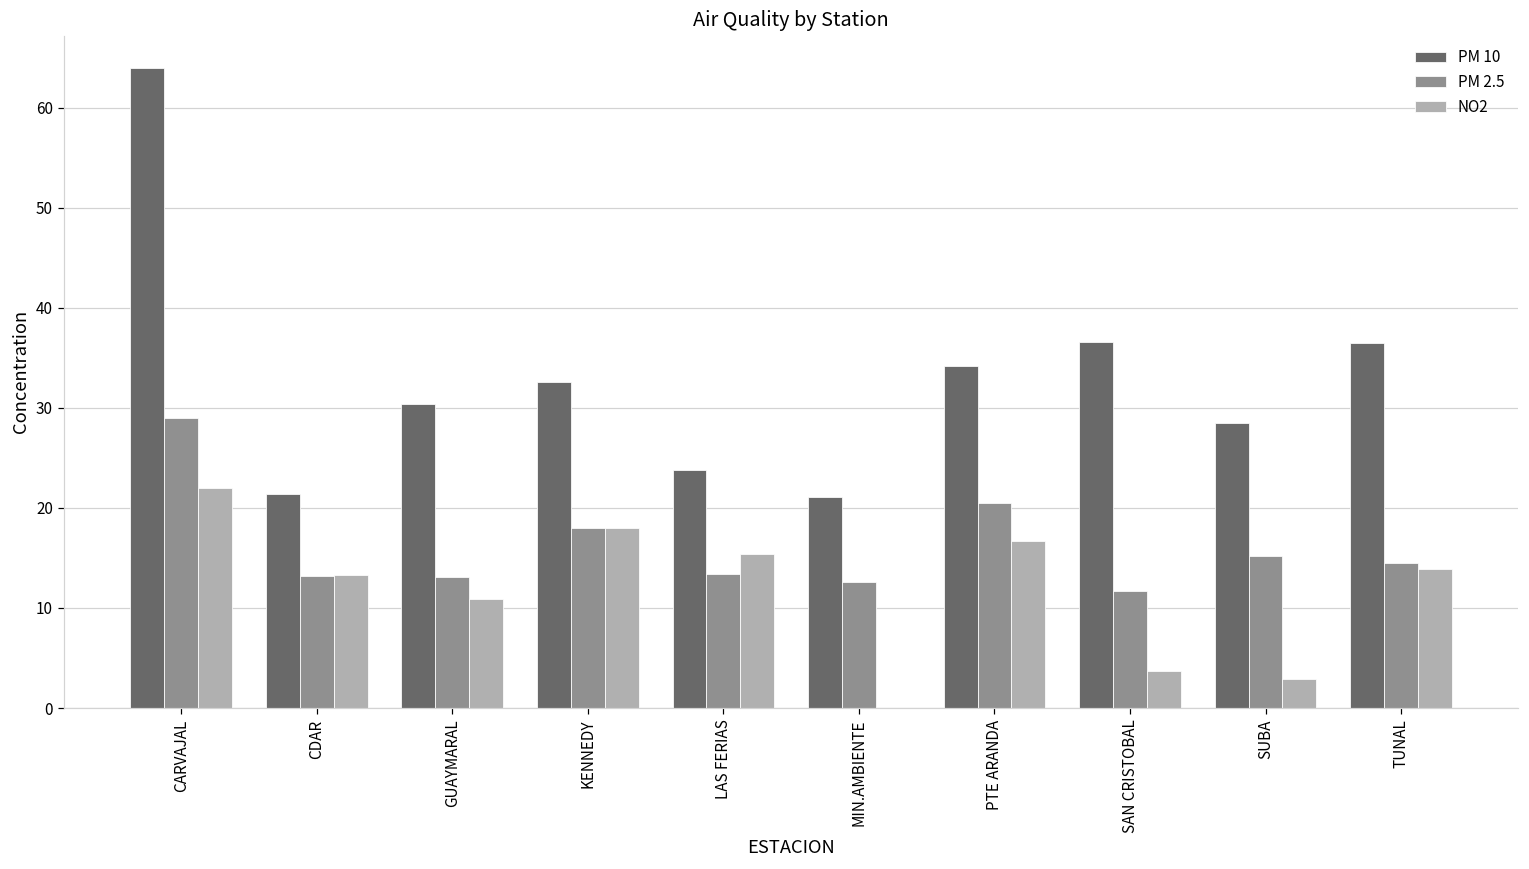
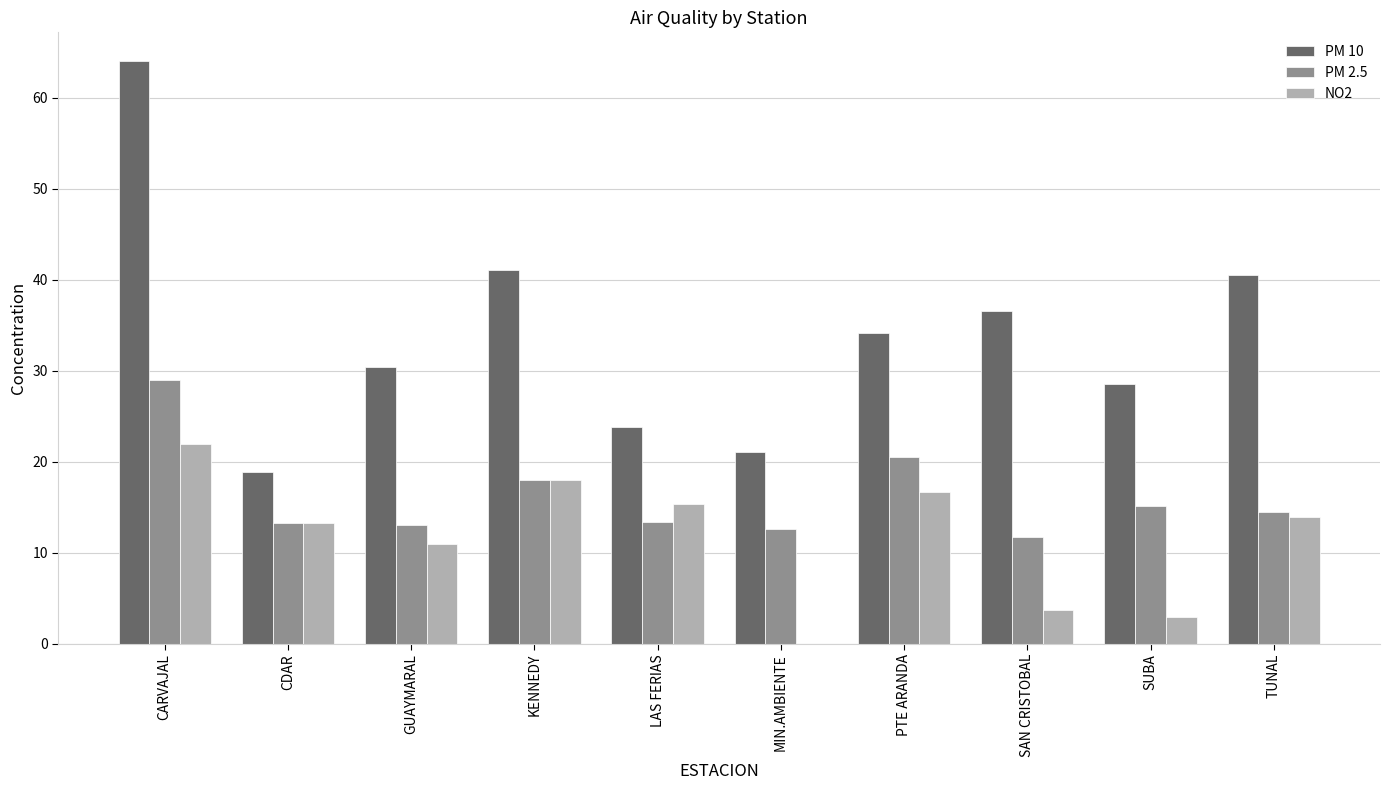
PM 10, CDAR: 21 -> 19
PM 10, KENNEDY: 33 -> 41
PM 10, TUNAL: 37 -> 41
